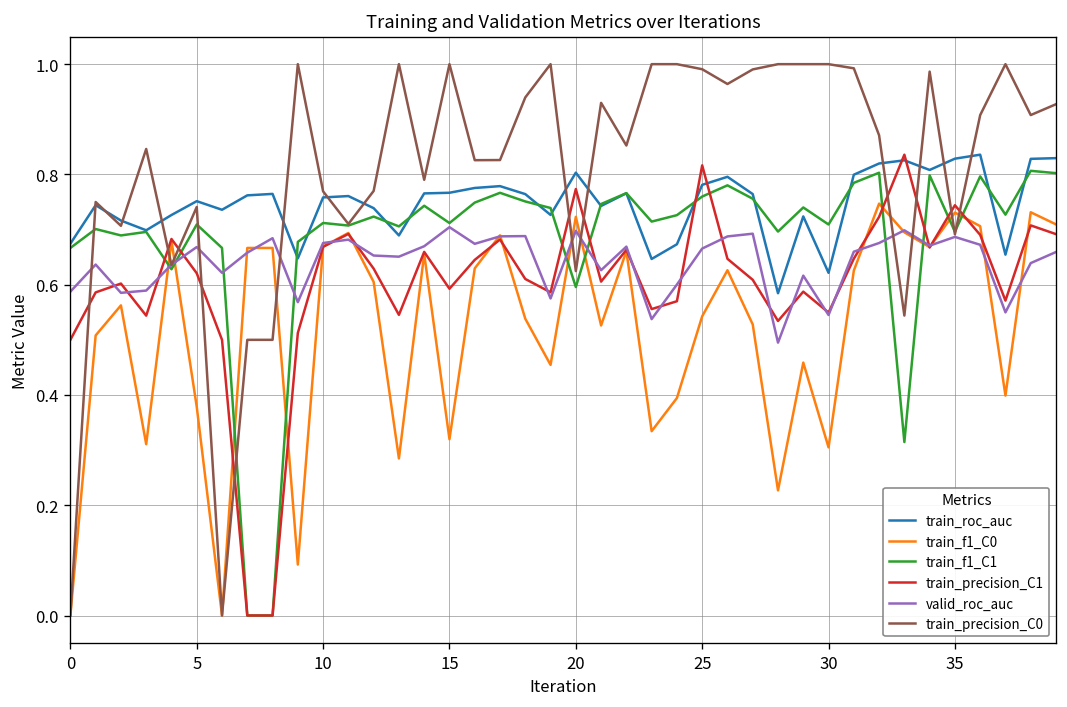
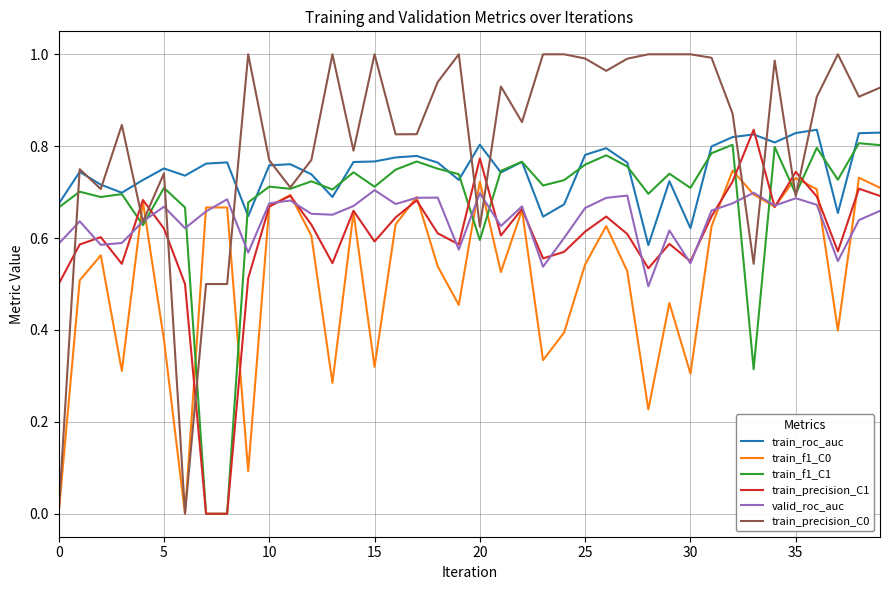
train_precision_C1, 25: 0.82 -> 0.61
